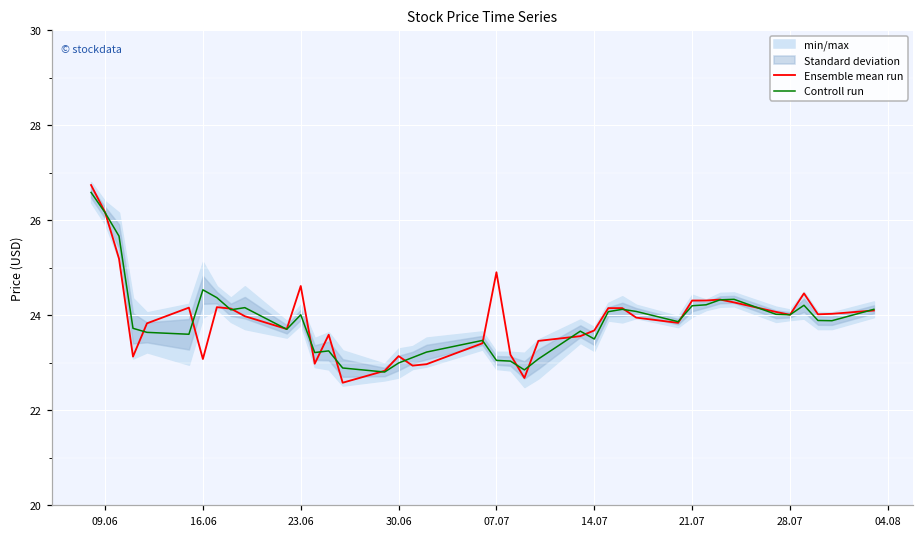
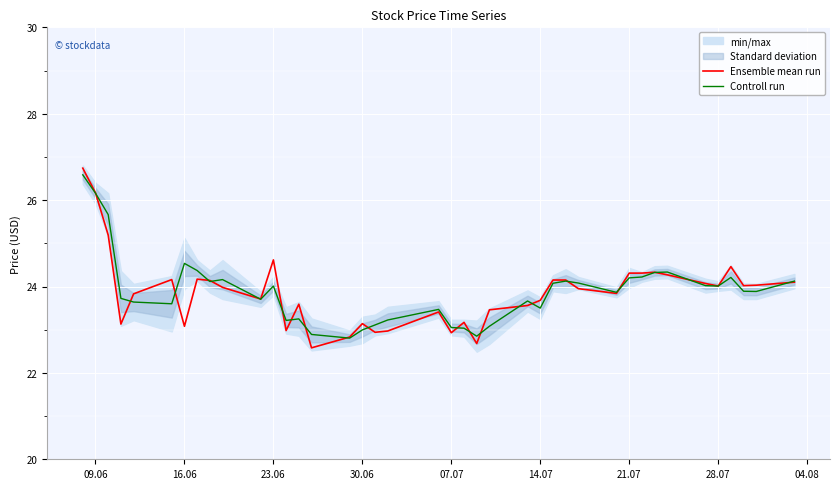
Ensemble mean run, 07.07: 24.9 -> 22.9
